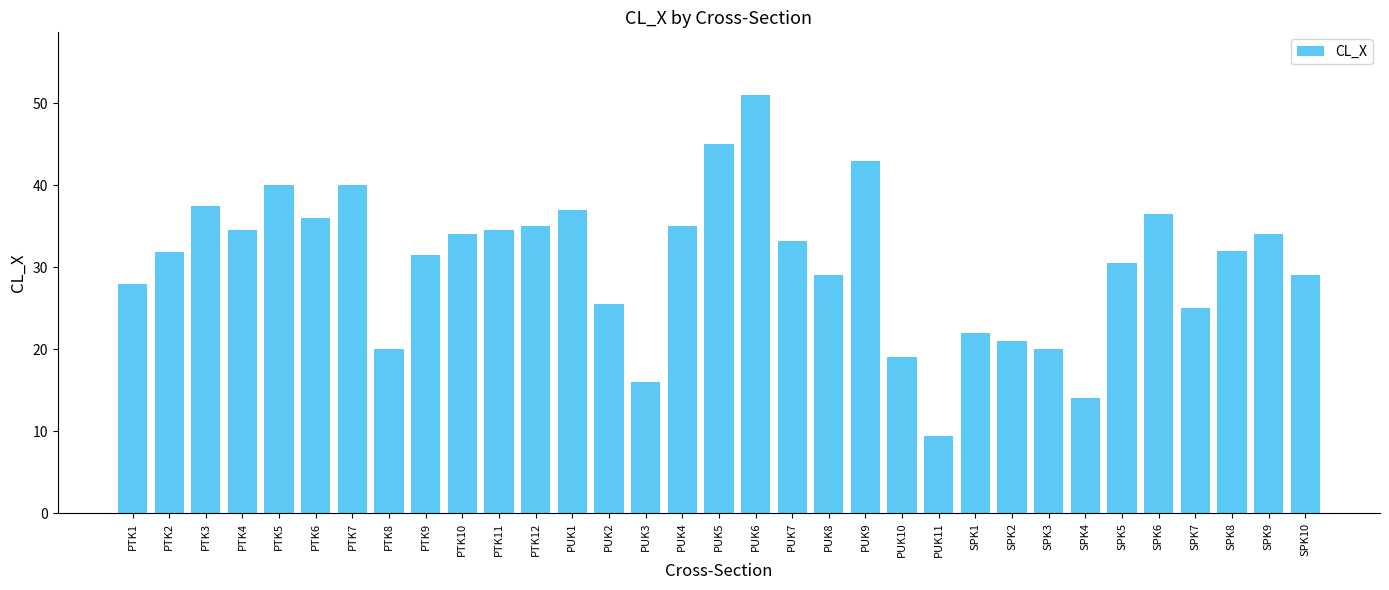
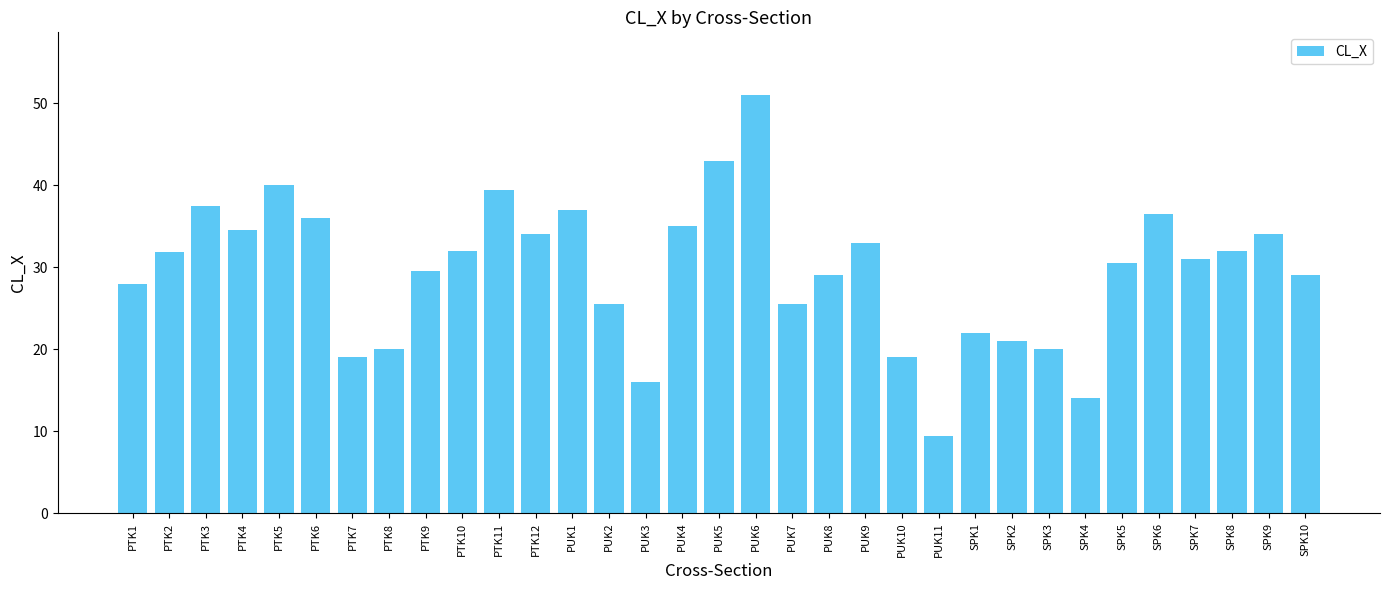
PTK7: 40 -> 19
PTK9: 32 -> 30
PTK10: 34 -> 32
PTK11: 35 -> 39
PTK12: 35 -> 34
PUK5: 45 -> 43
PUK7: 33 -> 26
PUK9: 43 -> 33
SPK7: 25 -> 31
